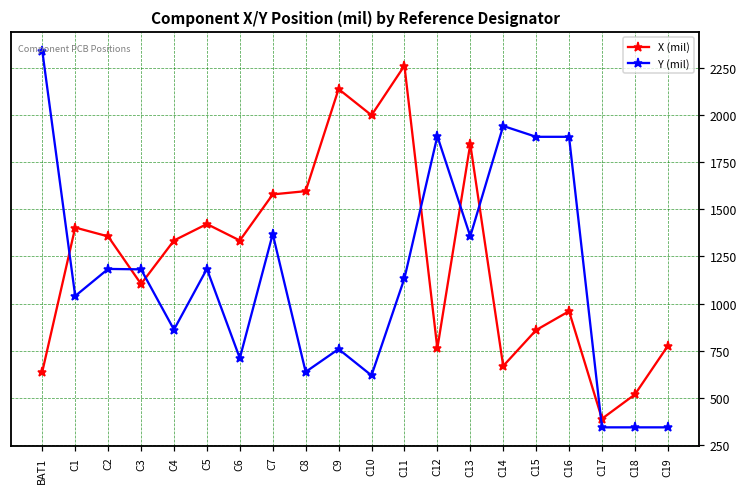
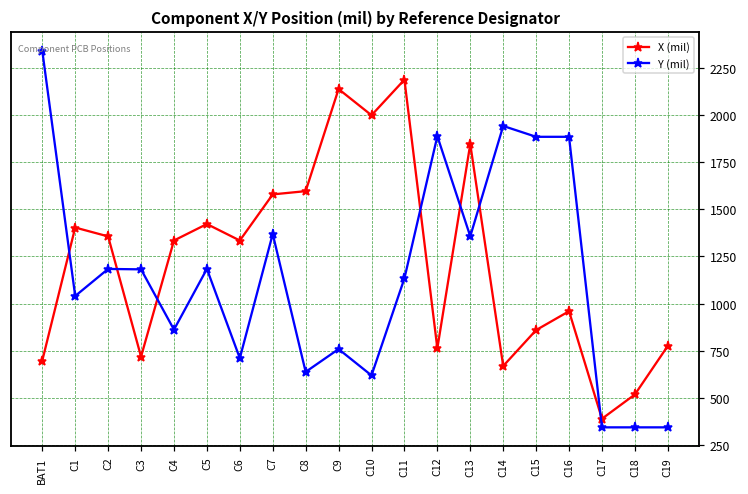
X (mil), BAT1: 640 -> 700
X (mil), C3: 1100 -> 720
X (mil), C11: 2260 -> 2190
